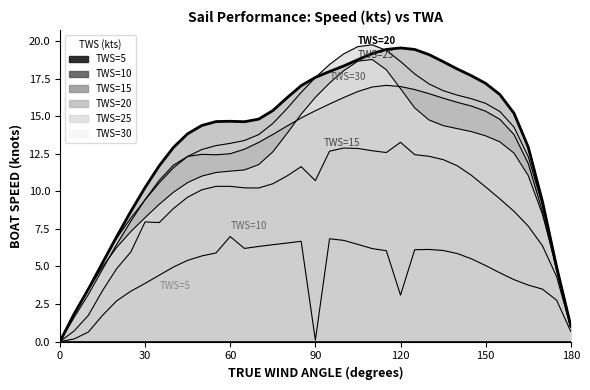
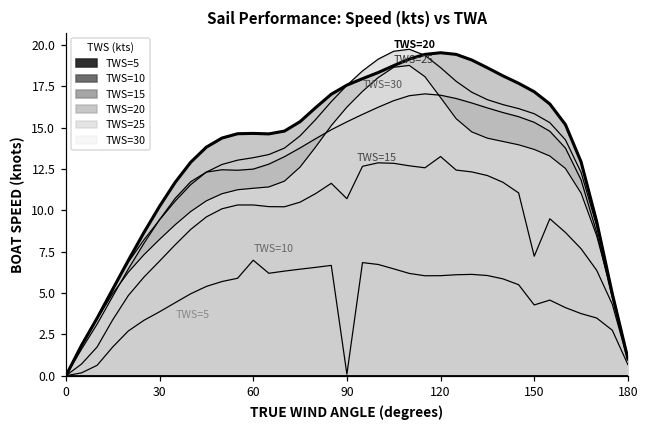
TWS=10, 30: 8.0 -> 6.9
TWS=5, 120: 3.1 -> 6.1
TWS=5, 150: 5.1 -> 4.3
TWS=10, 150: 10.3 -> 7.2
